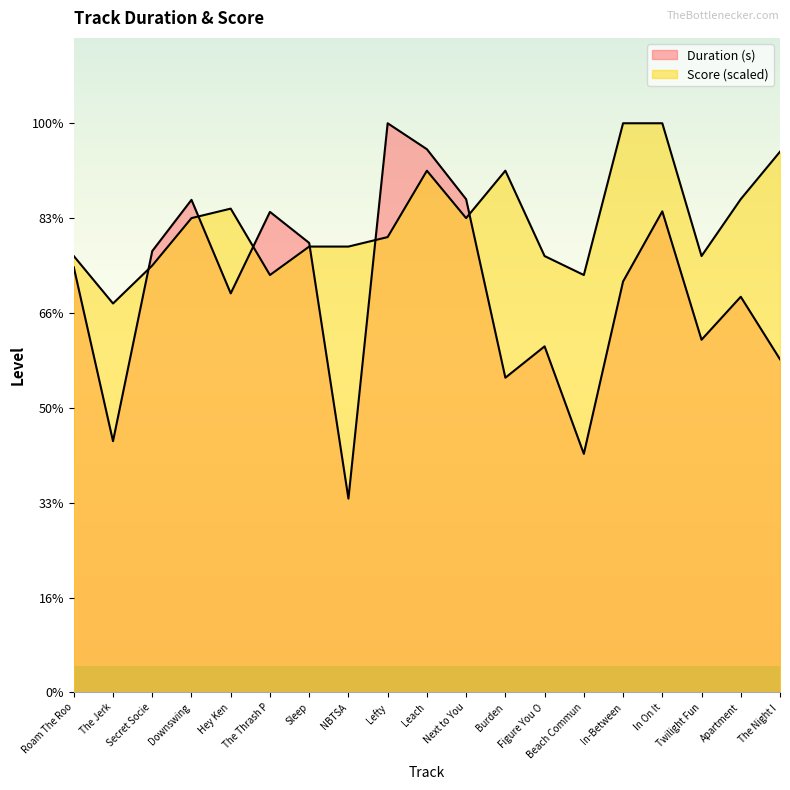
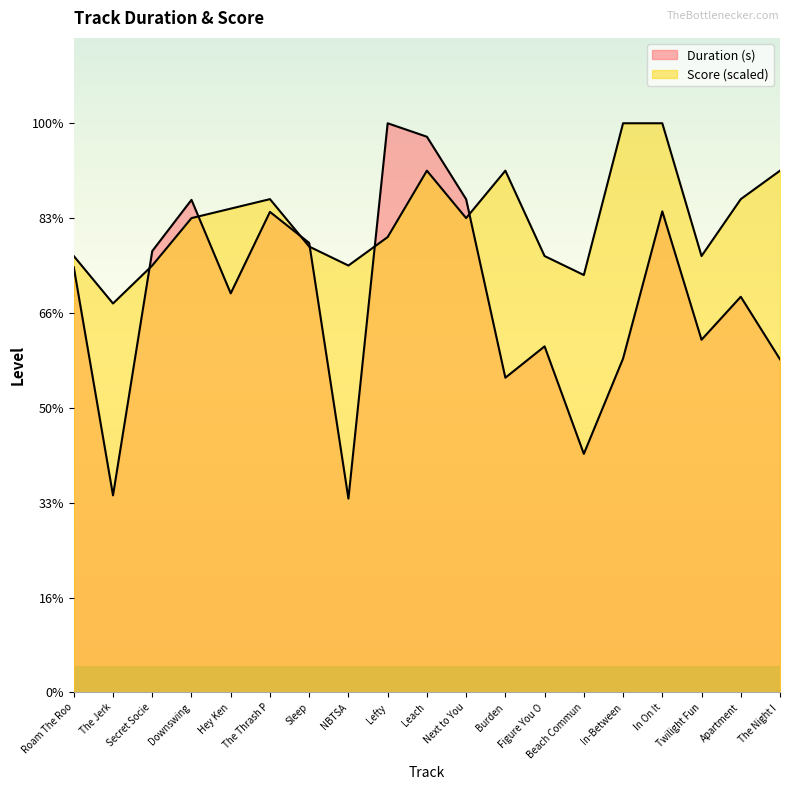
Duration (s), The Jerk: 44% -> 35%
Score (scaled), The Thrash P: 73% -> 87%
Score (scaled), NBTSA: 78% -> 75%
Duration (s), Leach: 95% -> 98%
Duration (s), In-Between: 72% -> 59%
Score (scaled), The Night I: 95% -> 92%
